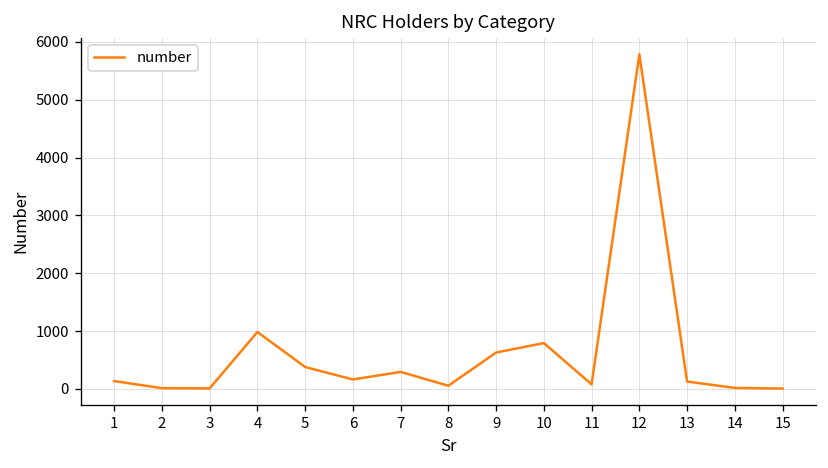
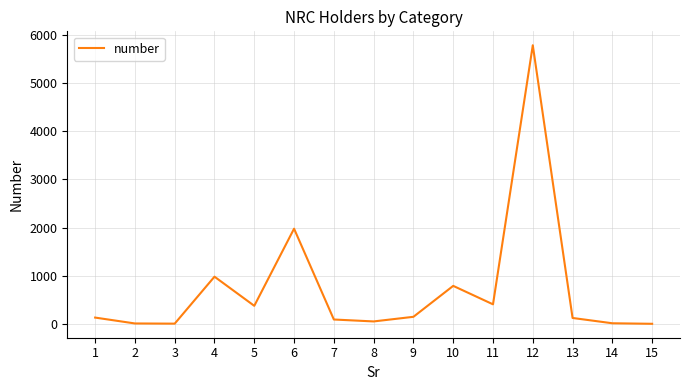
6: 200 -> 2000
7: 300 -> 100
9: 600 -> 200
11: 100 -> 400
